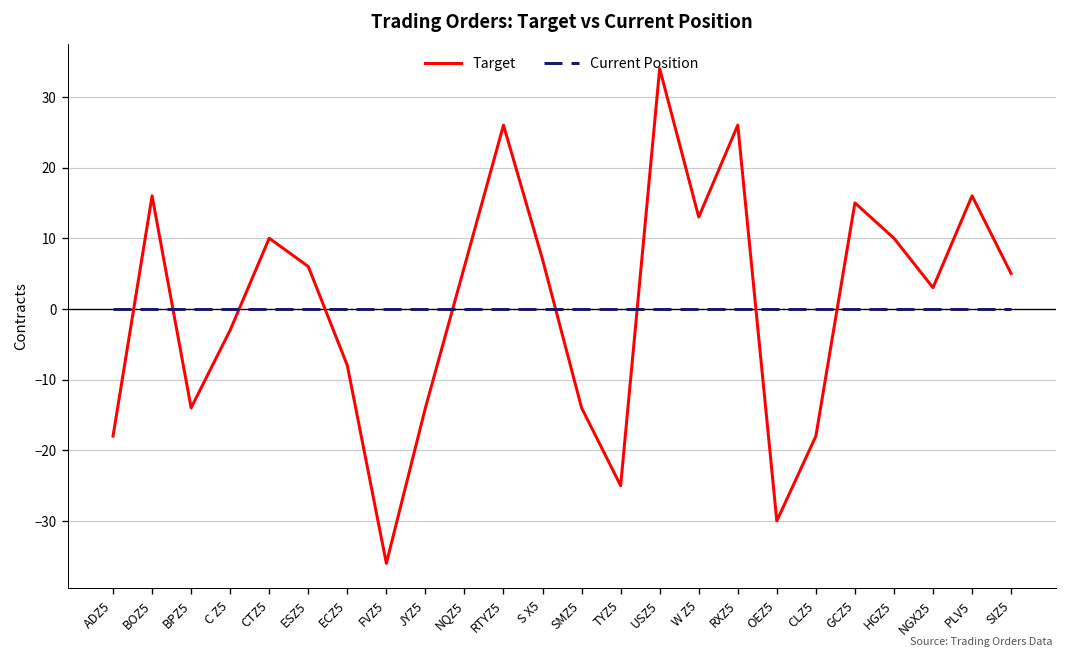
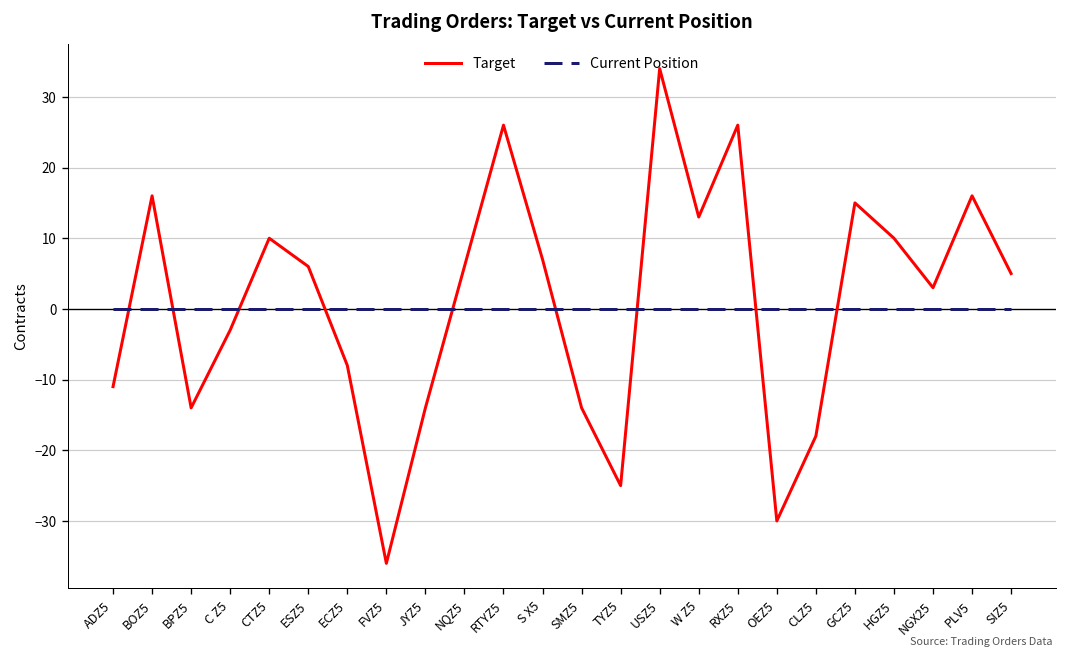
Target, ADZ5: -18 -> -11
